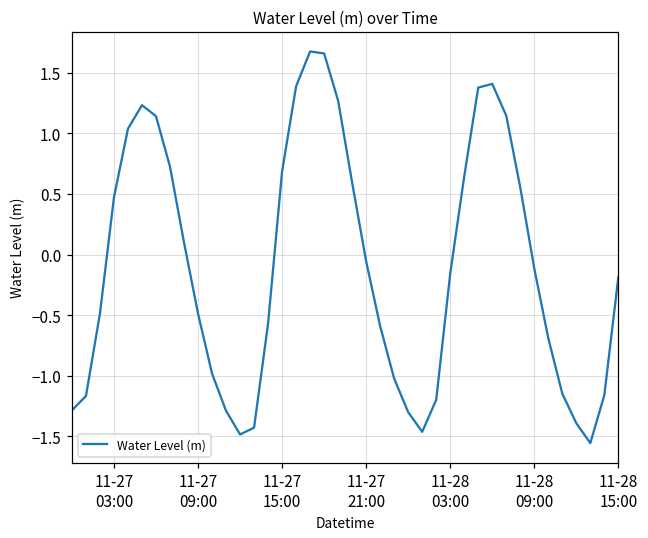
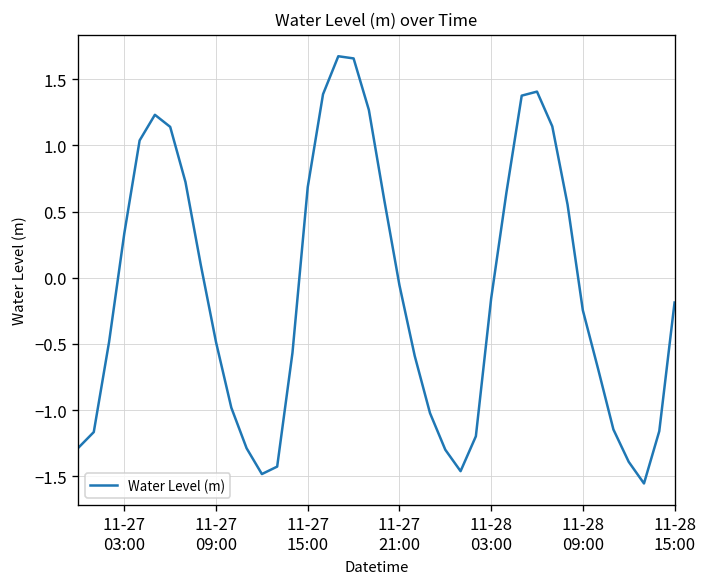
11-27 03:00: 0.47 -> 0.34
11-28 09:00: -0.11 -> -0.25
